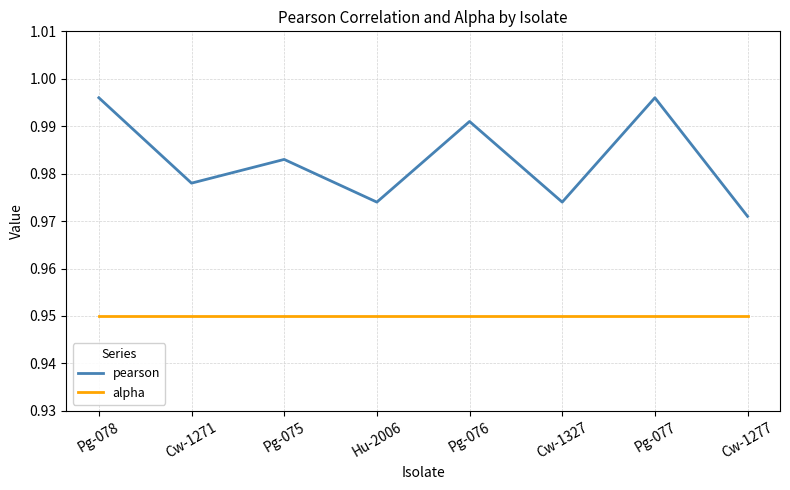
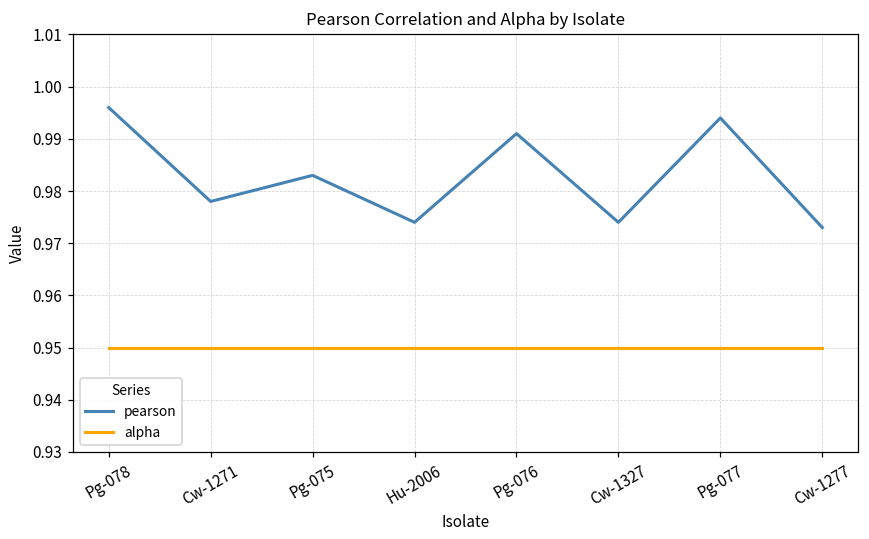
pearson, Pg-077: 0.996 -> 0.994
pearson, Cw-1277: 0.971 -> 0.973
